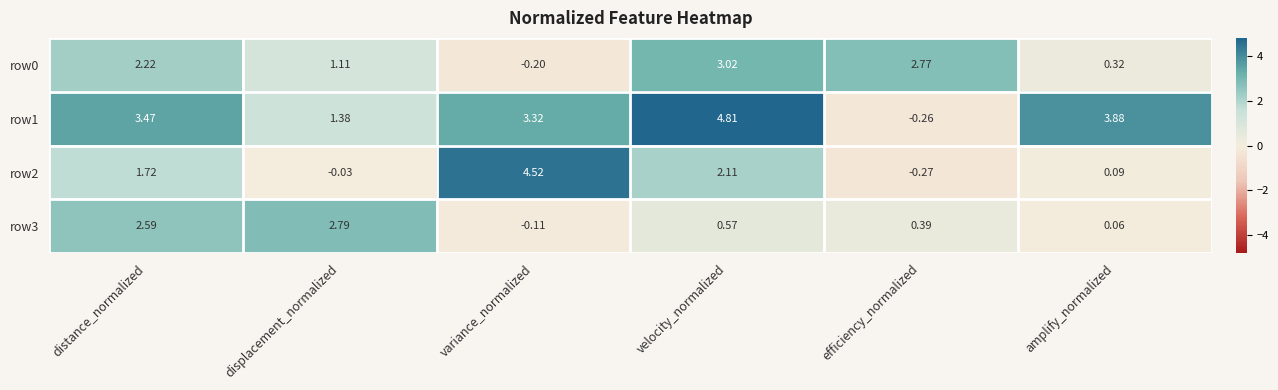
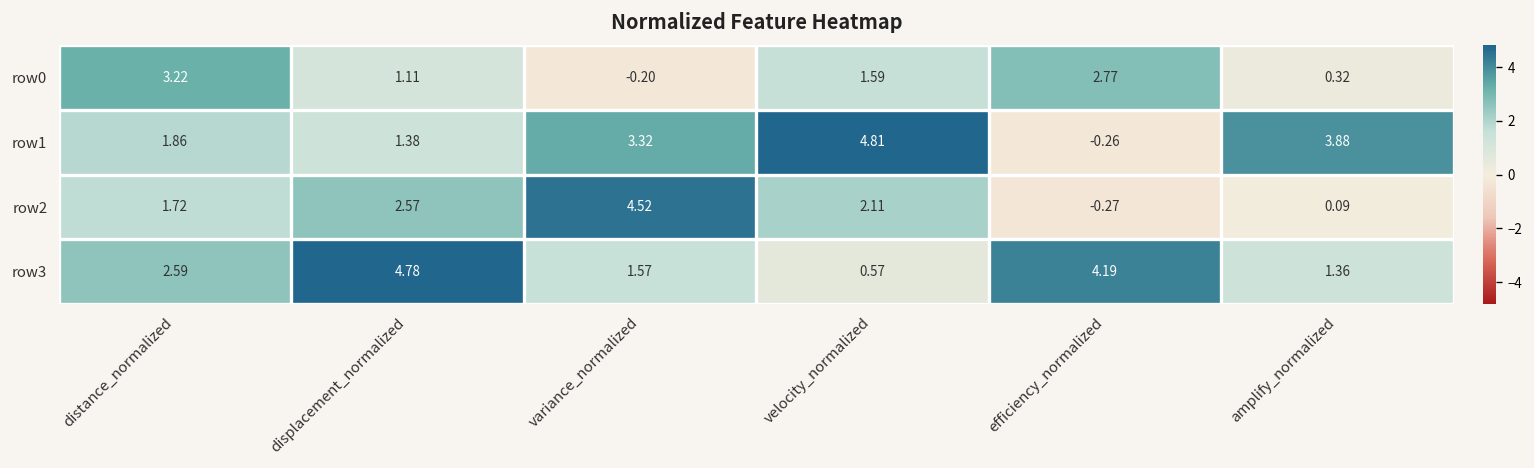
row0, distance_normalized: 2.22 -> 3.22
row0, velocity_normalized: 3.02 -> 1.59
row1, distance_normalized: 3.47 -> 1.86
row2, displacement_normalized: -0.03 -> 2.57
row3, displacement_normalized: 2.79 -> 4.78
row3, variance_normalized: -0.11 -> 1.57
row3, efficiency_normalized: 0.39 -> 4.19
row3, amplify_normalized: 0.06 -> 1.36
